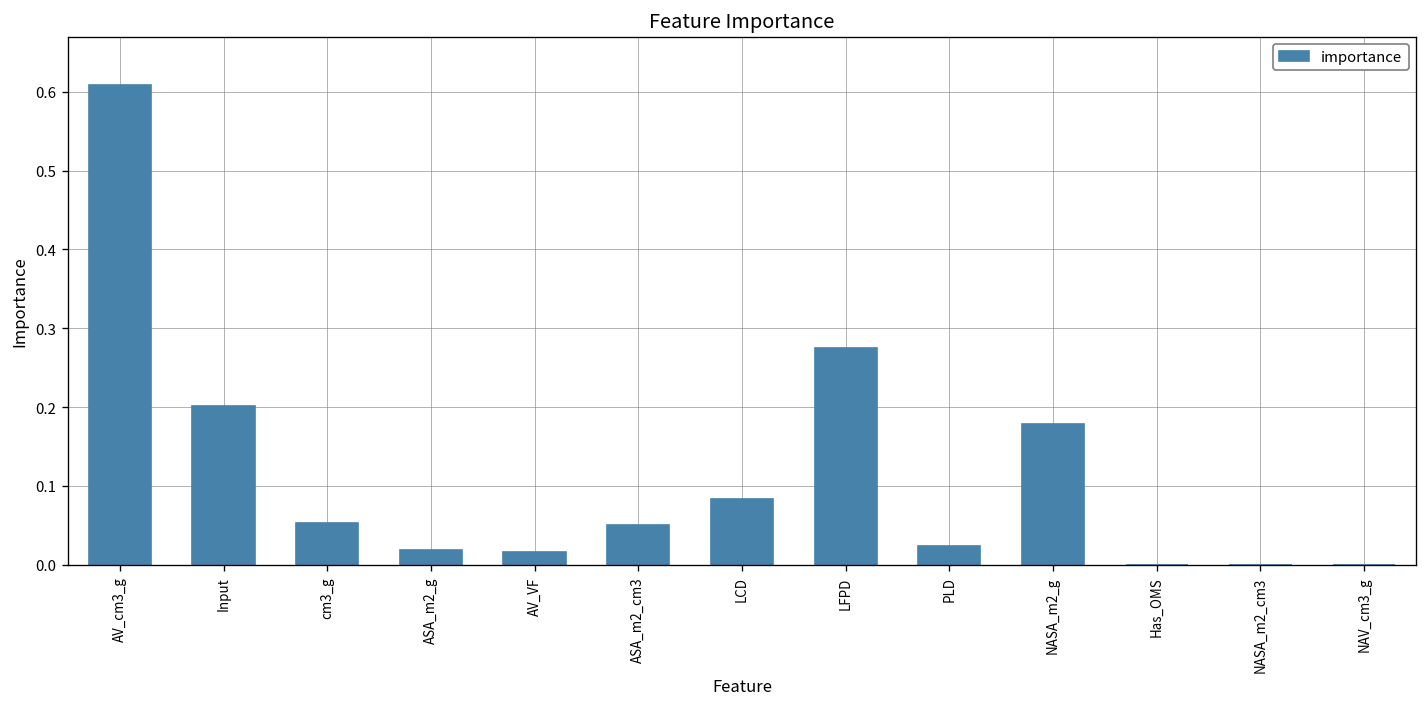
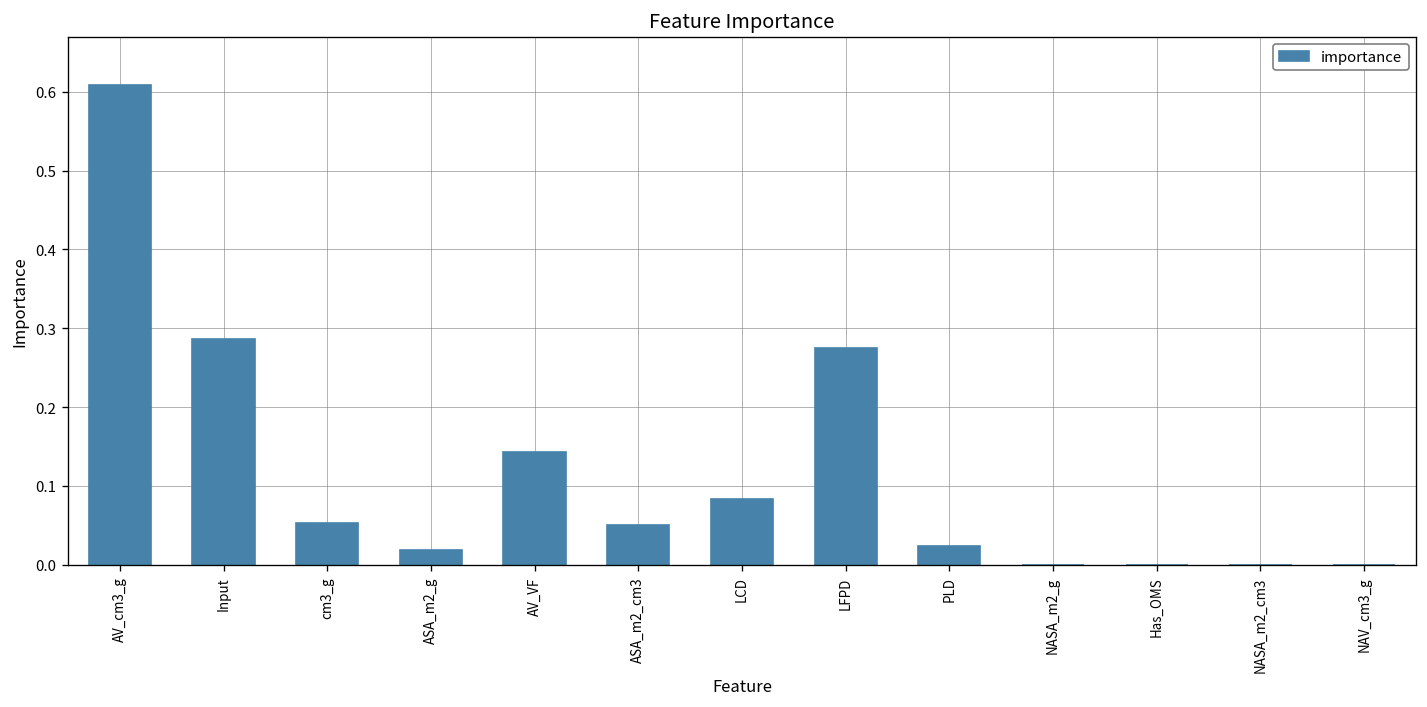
Input: 0.20 -> 0.29
AV_VF: 0.02 -> 0.14
NASA_m2_g: 0.18 -> 0.00
